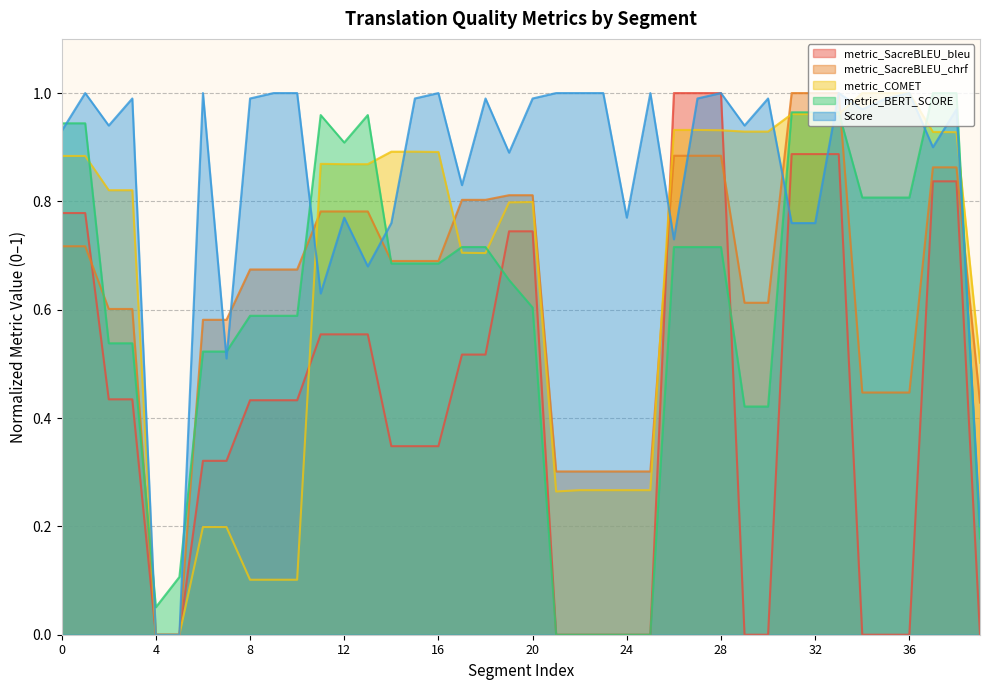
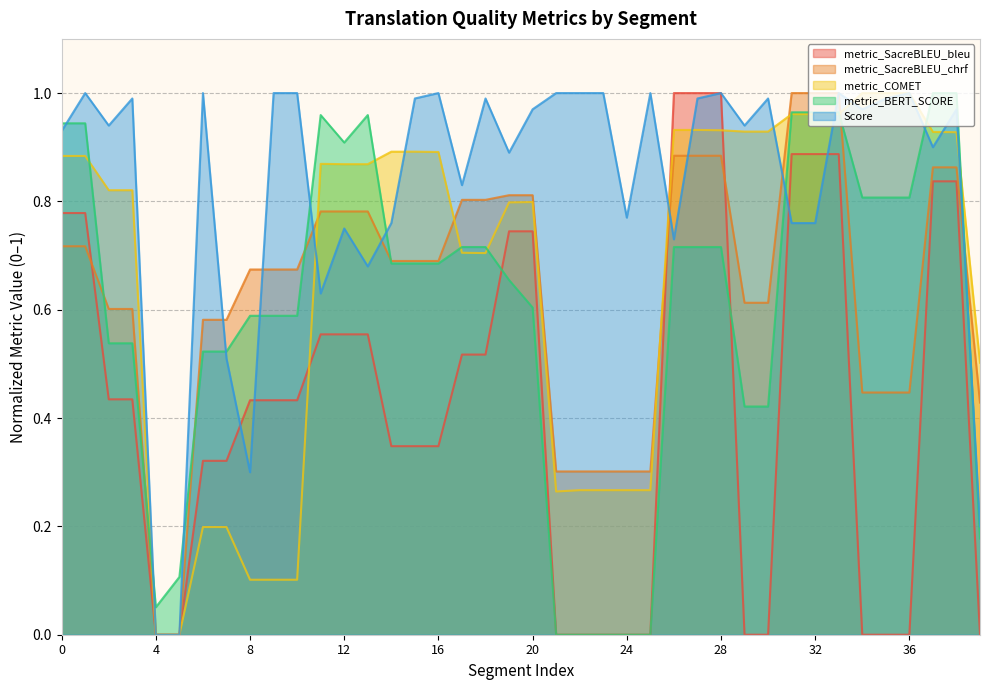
Score, 8: 0.99 -> 0.30
Score, 12: 0.77 -> 0.75
Score, 20: 0.99 -> 0.97
